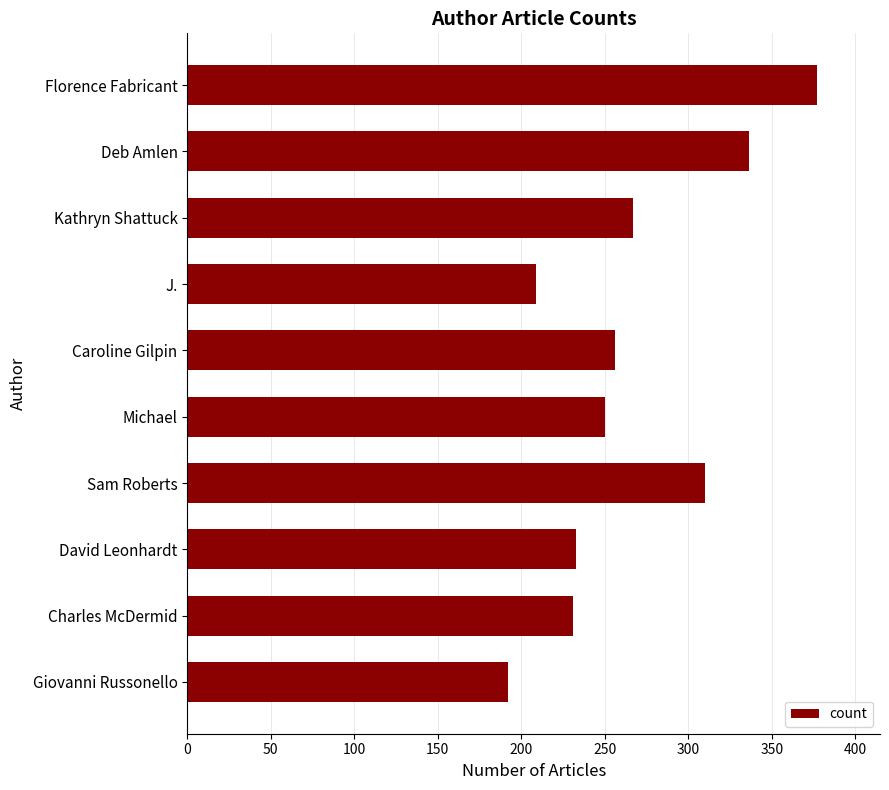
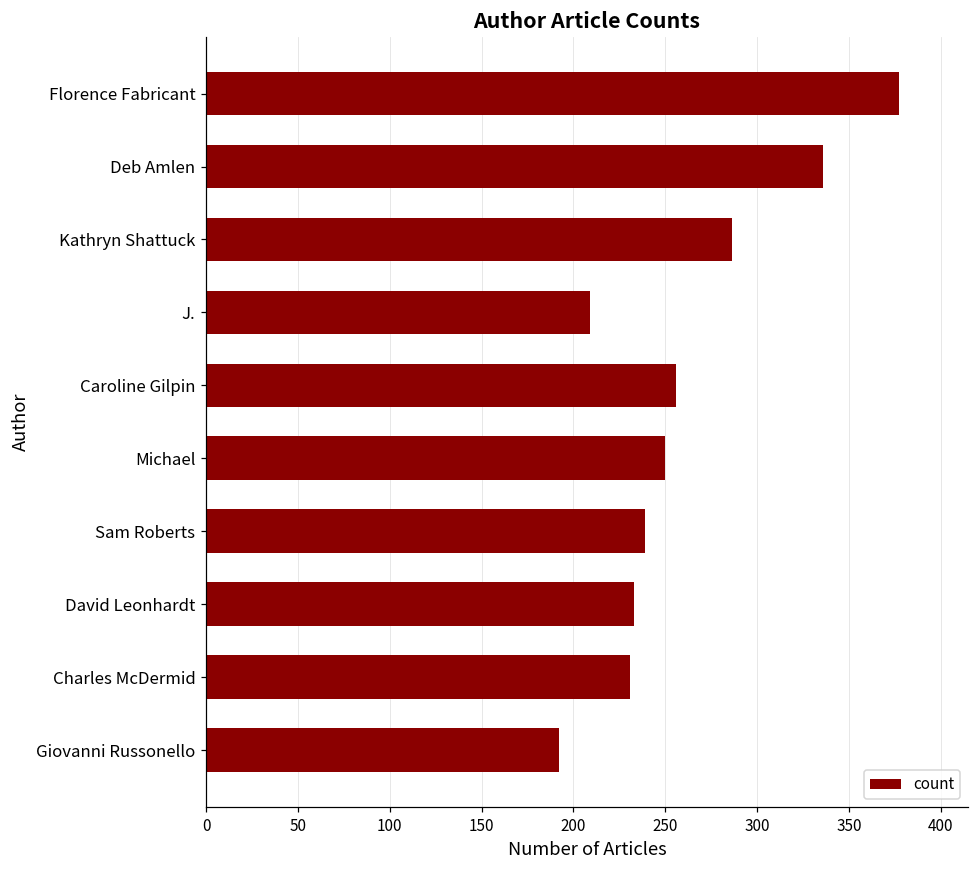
Kathryn Shattuck: 267 -> 286
Sam Roberts: 310 -> 239
